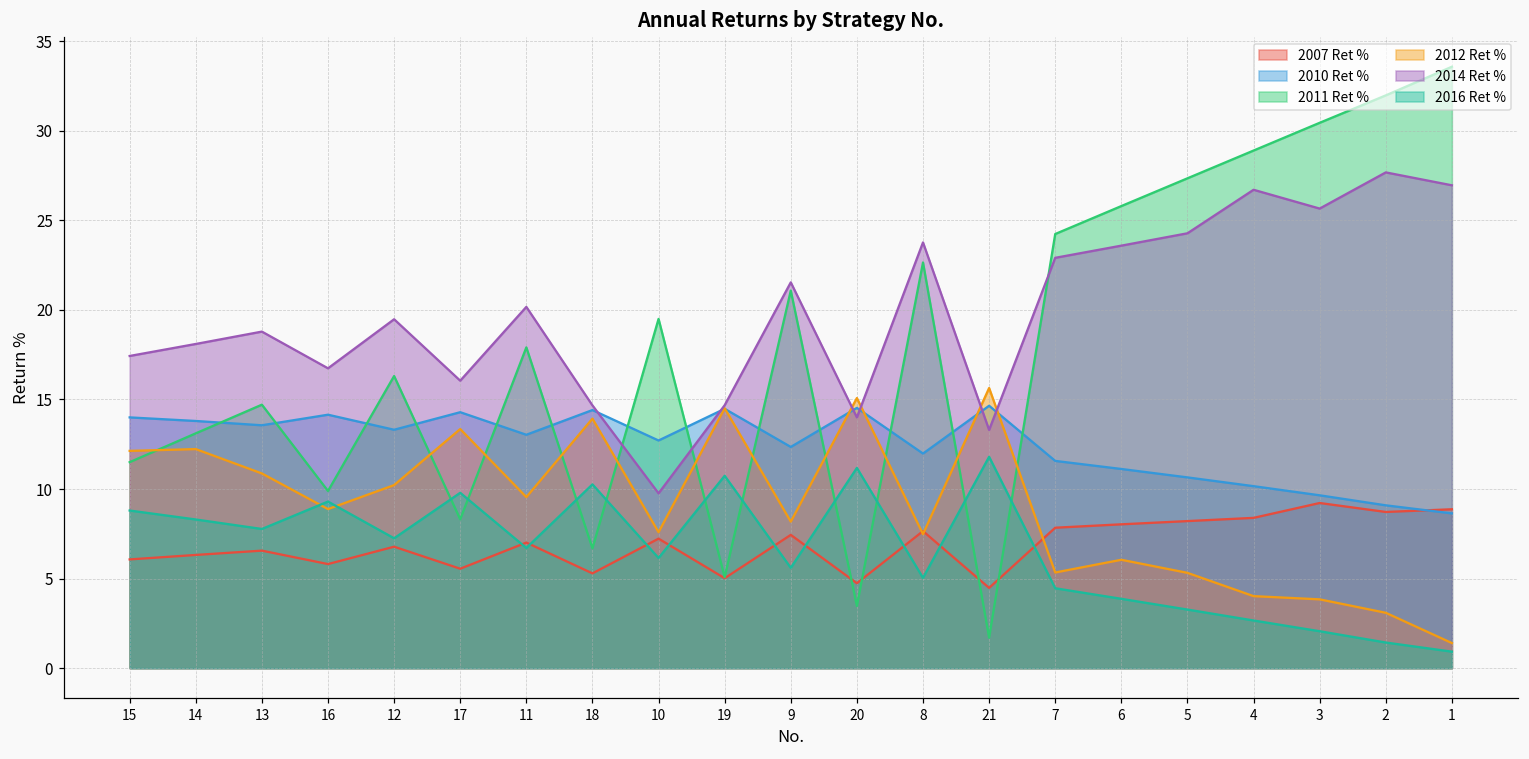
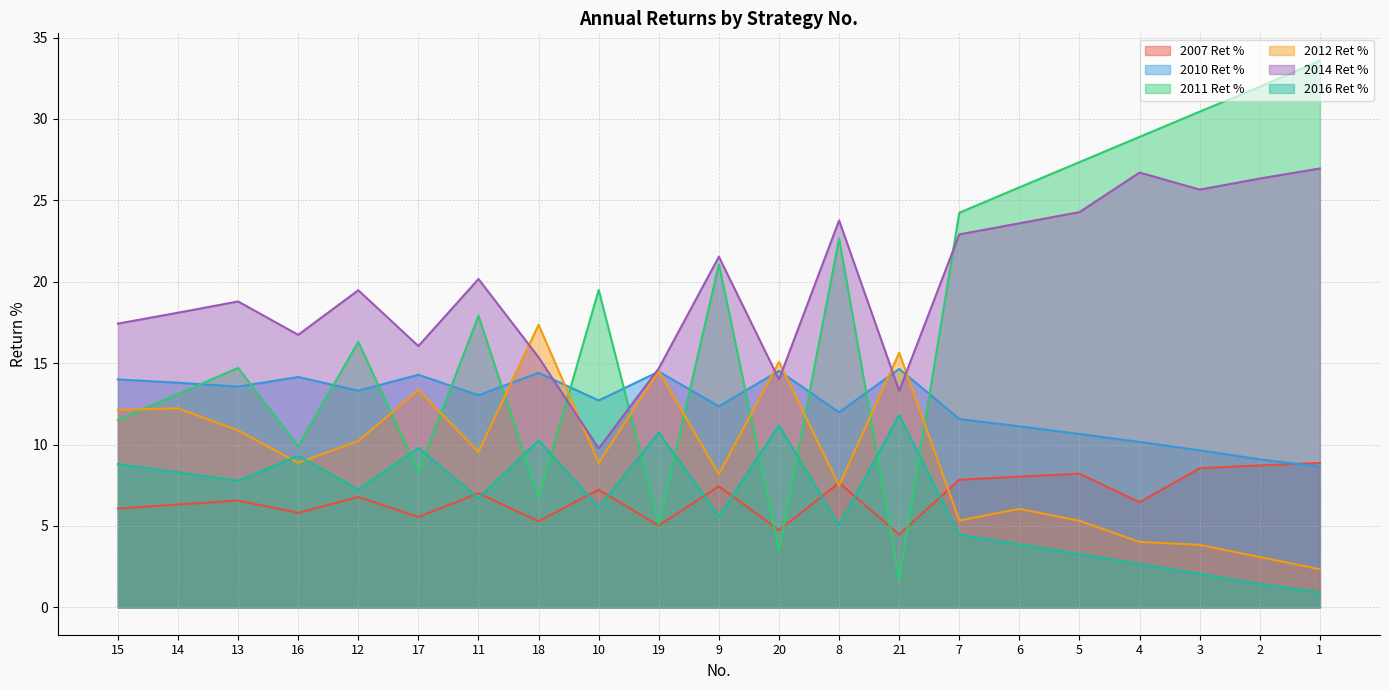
2012 Ret %, 18: 13.9 -> 17.4
2014 Ret %, 18: 14.7 -> 15.4
2012 Ret %, 10: 7.6 -> 8.9
2007 Ret %, 4: 8.4 -> 6.5
2007 Ret %, 3: 9.2 -> 8.6
2014 Ret %, 2: 27.7 -> 26.3
2012 Ret %, 1: 1.4 -> 2.3
